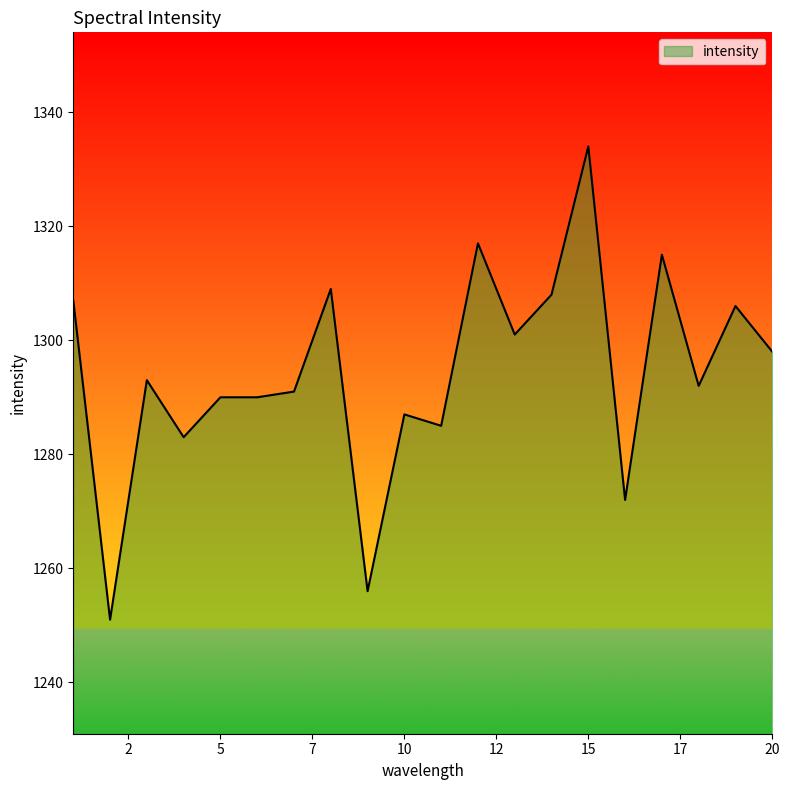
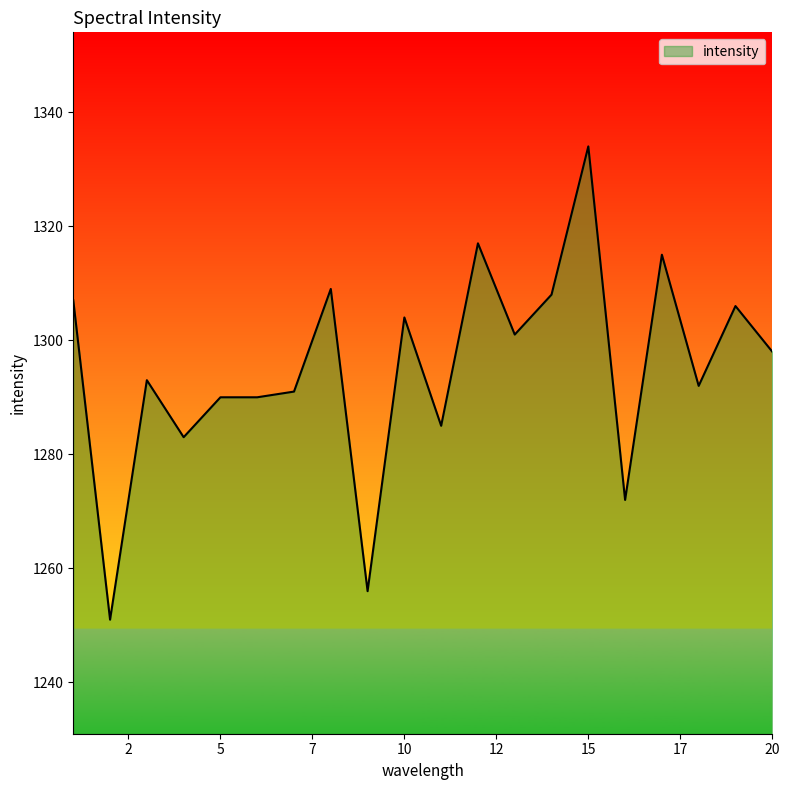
10: 1287 -> 1304
